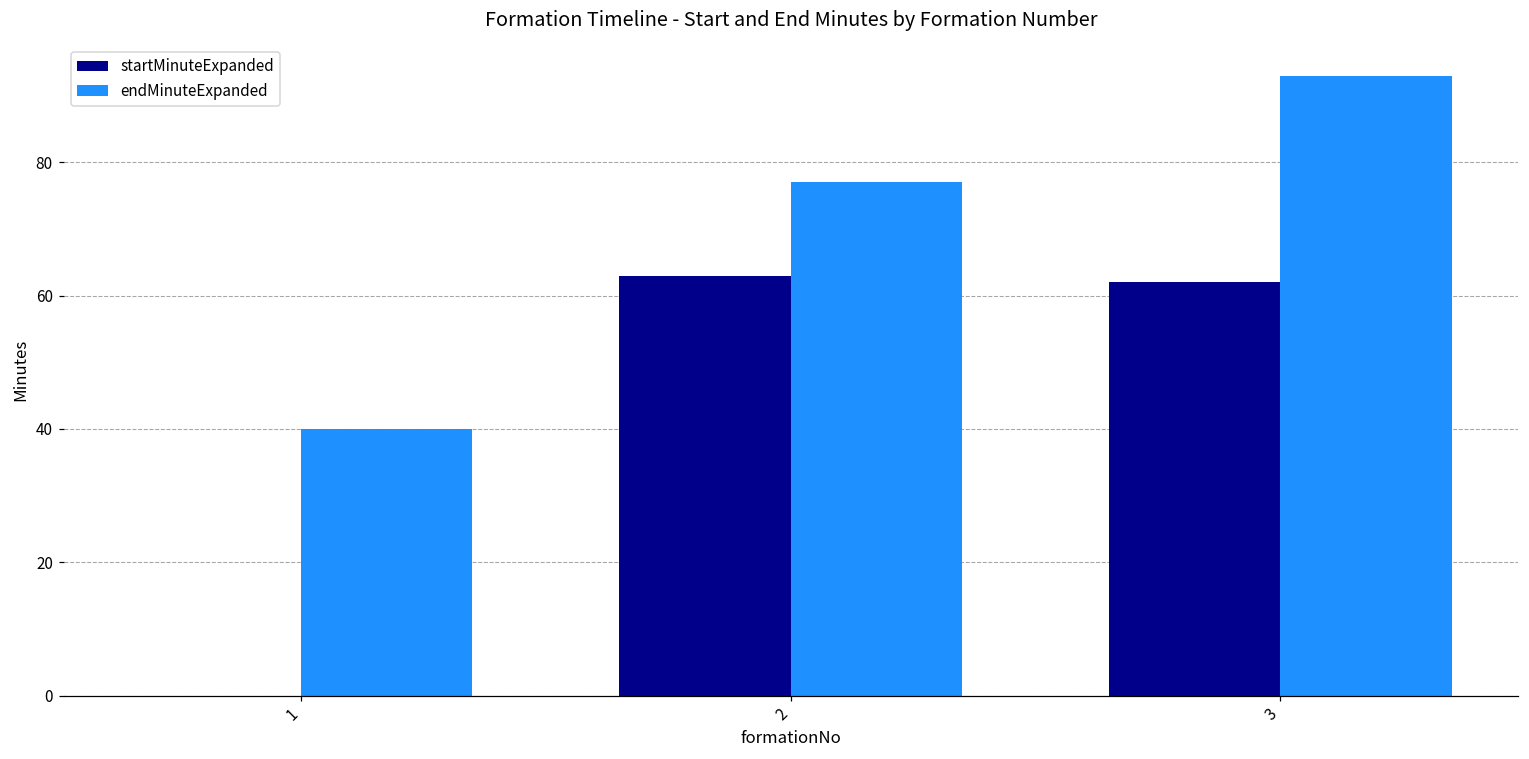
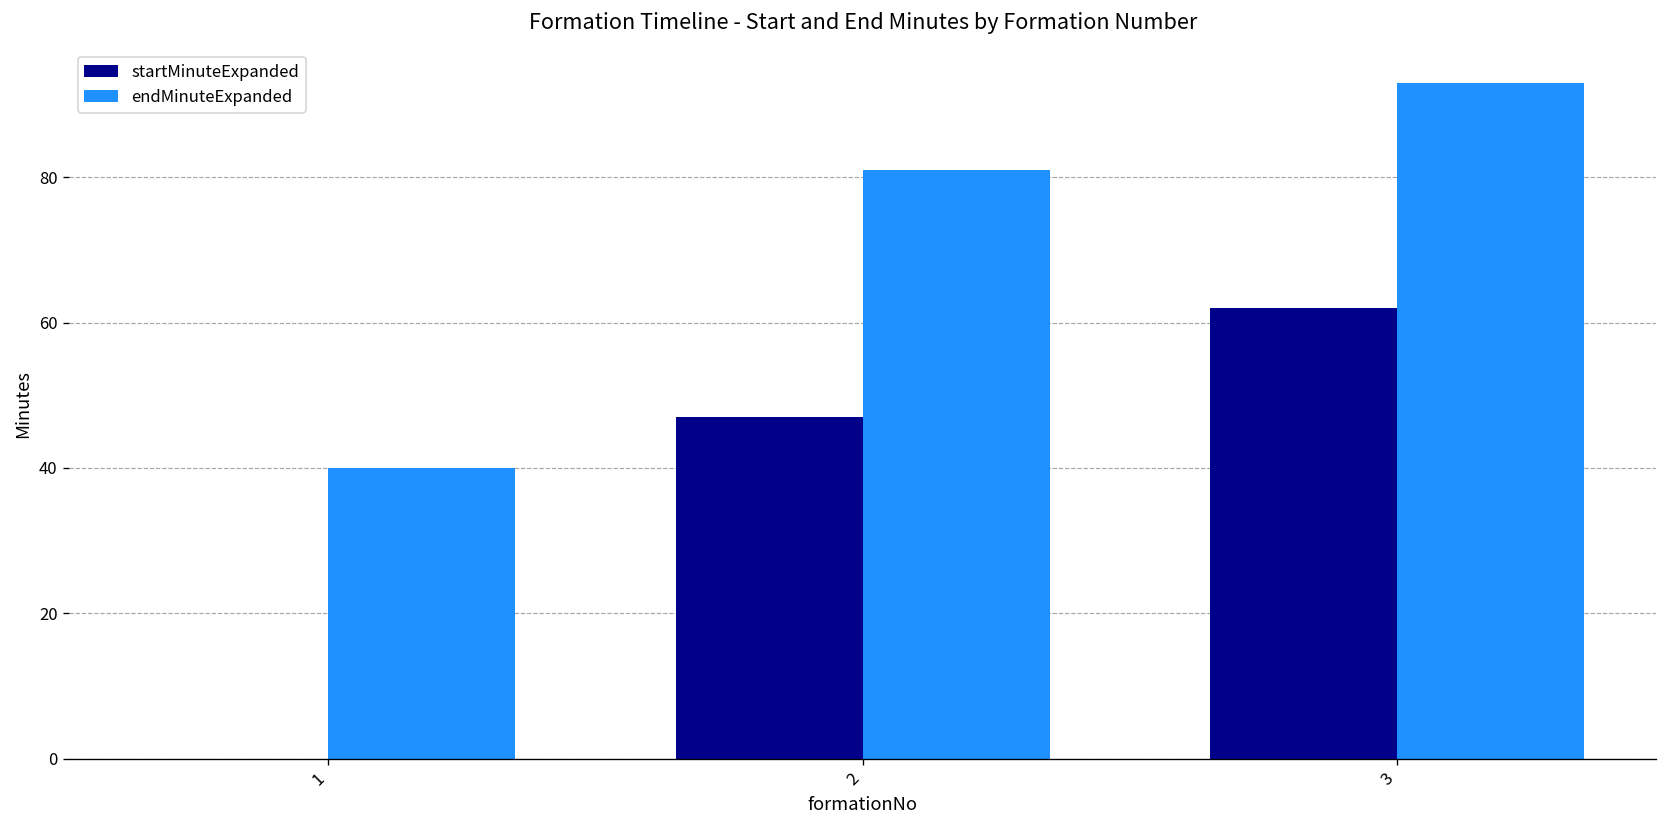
startMinuteExpanded, 2: 63 -> 47
endMinuteExpanded, 2: 77 -> 81
